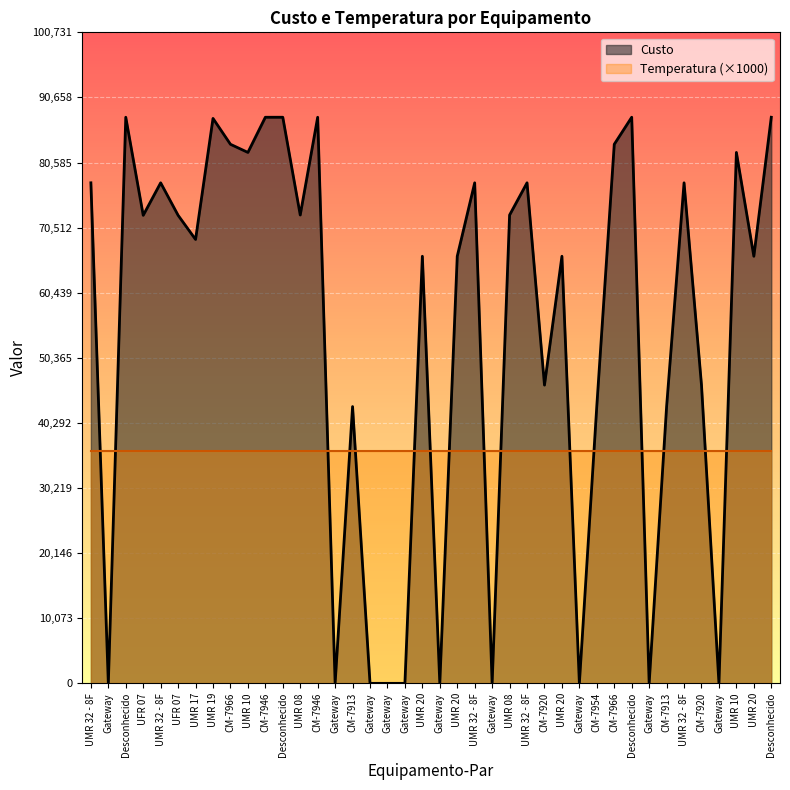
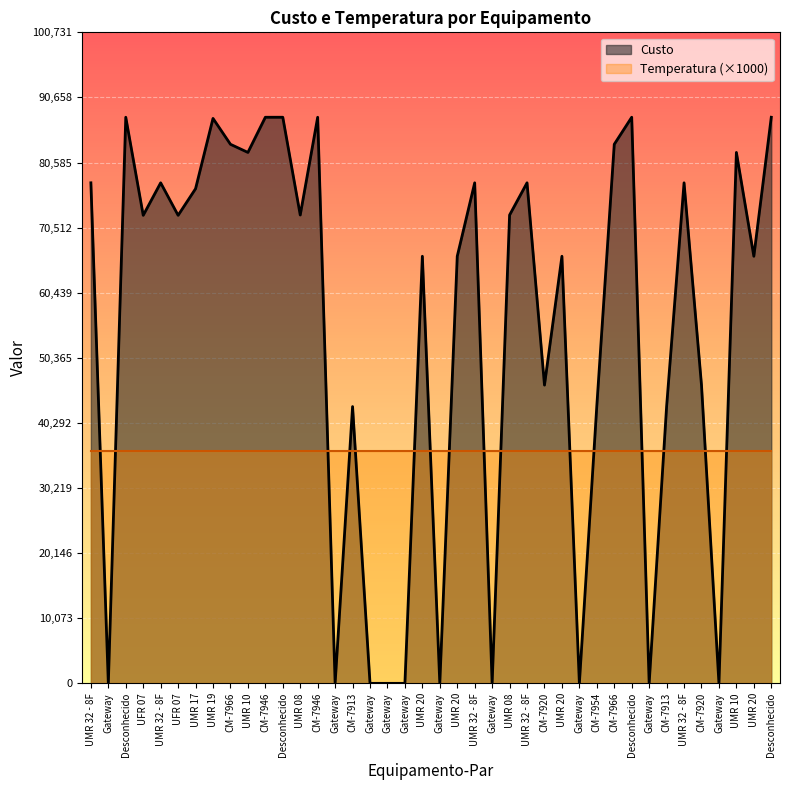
Custo, UMR 17: 69,000 -> 77,000
